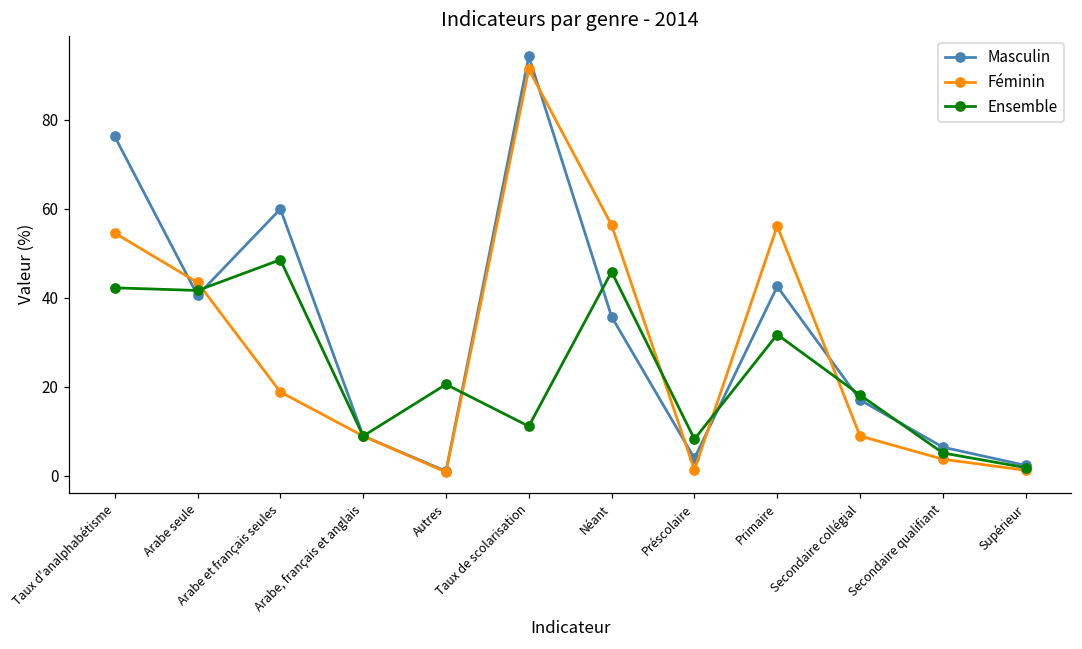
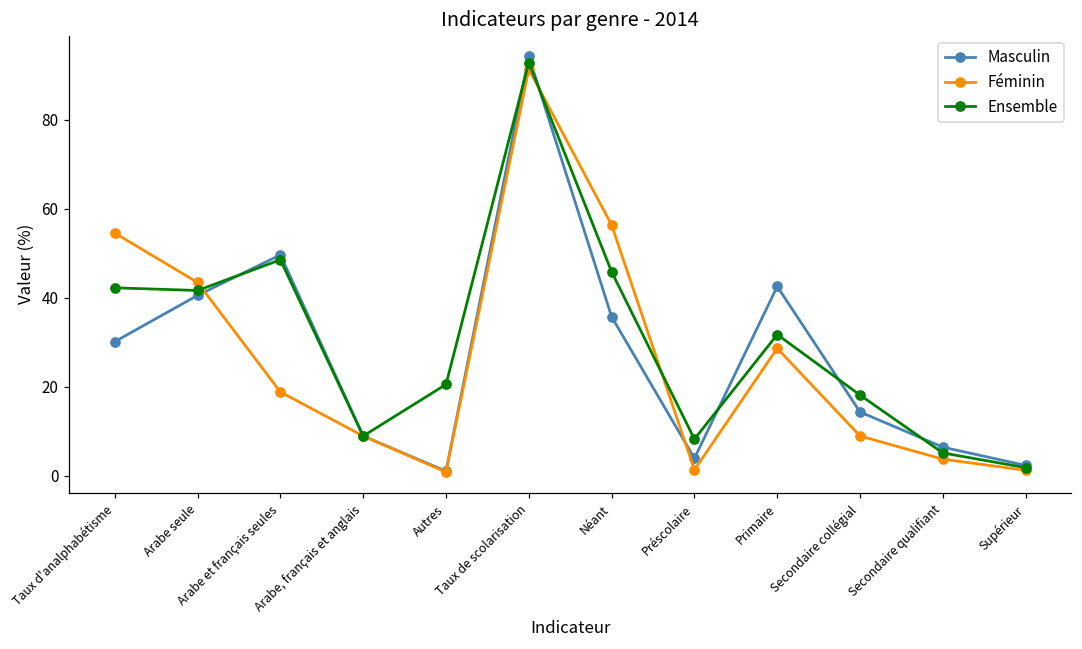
Masculin, Taux d'analphabétisme: 76 -> 30
Masculin, Arabe et français seules: 60 -> 50
Ensemble, Taux de scolarisation: 11 -> 93
Féminin, Primaire: 56 -> 29
Masculin, Secondaire collégial: 17 -> 14
